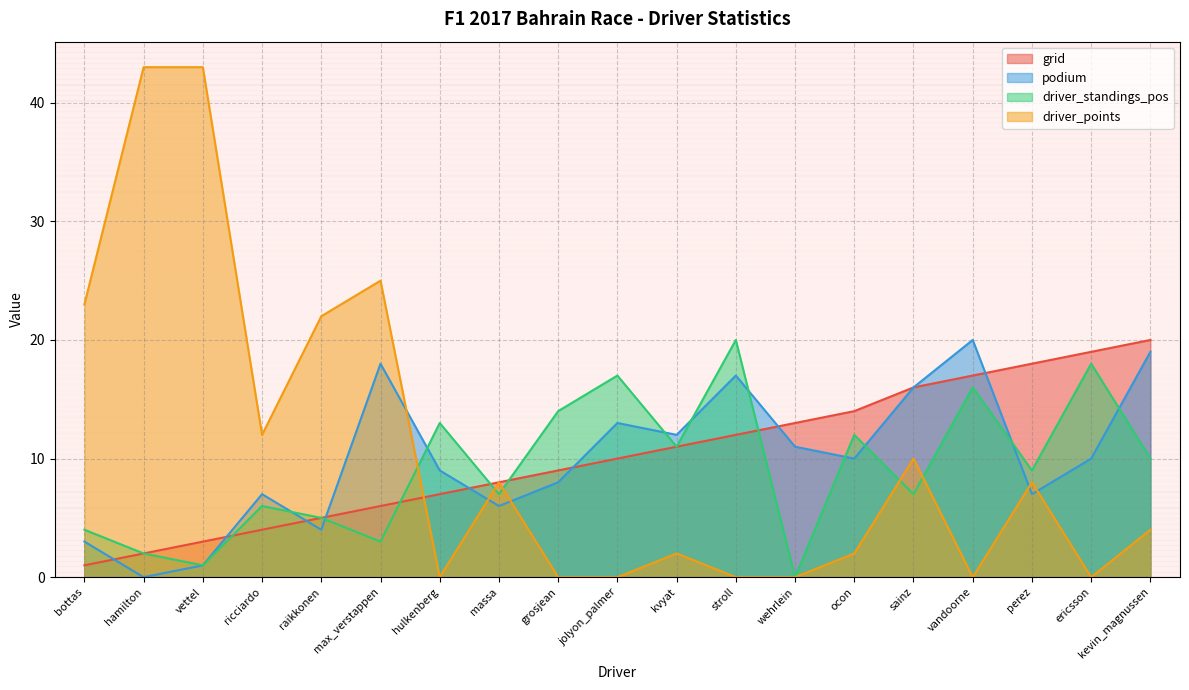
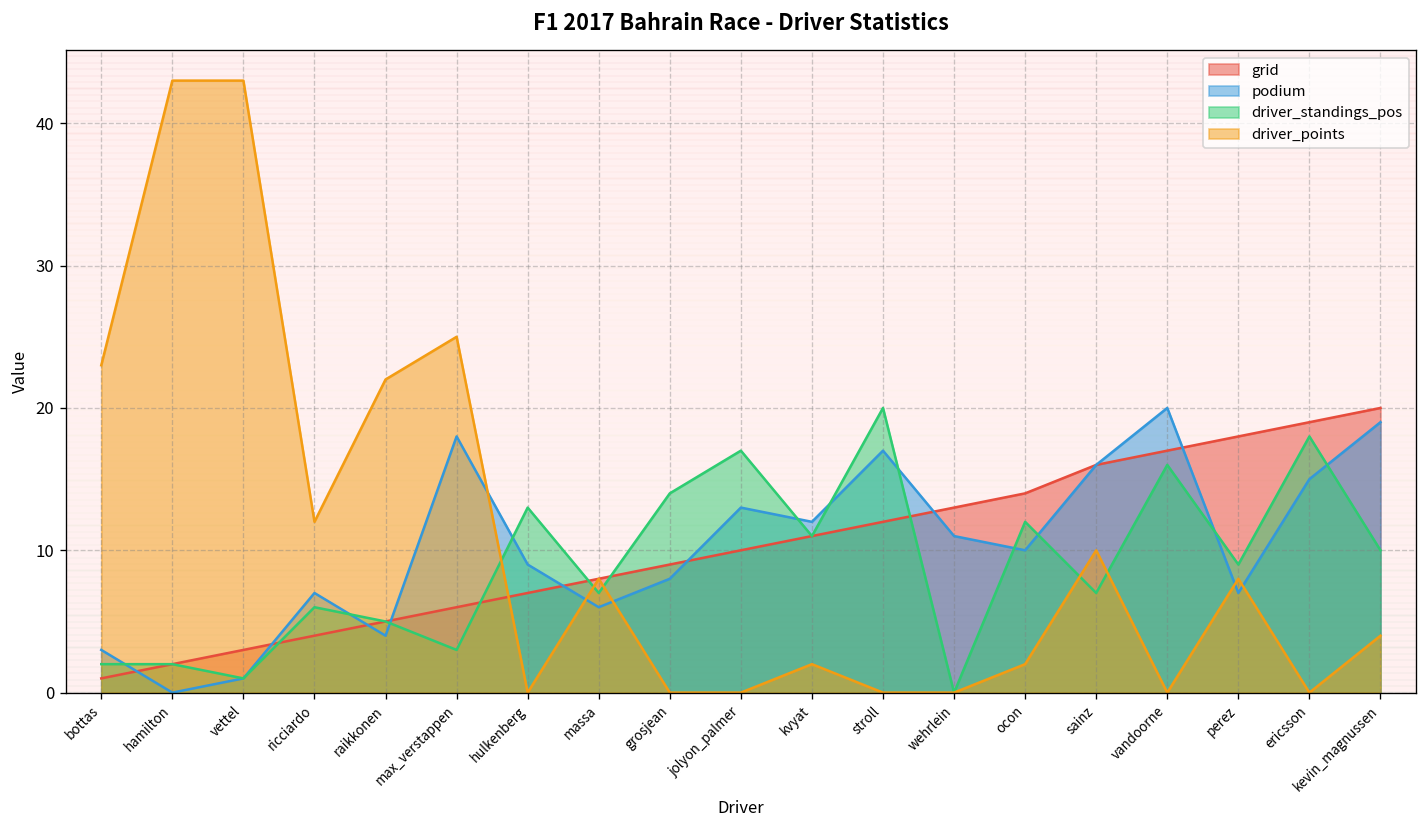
driver_standings_pos, bottas: 4 -> 2
podium, ericsson: 10 -> 15
